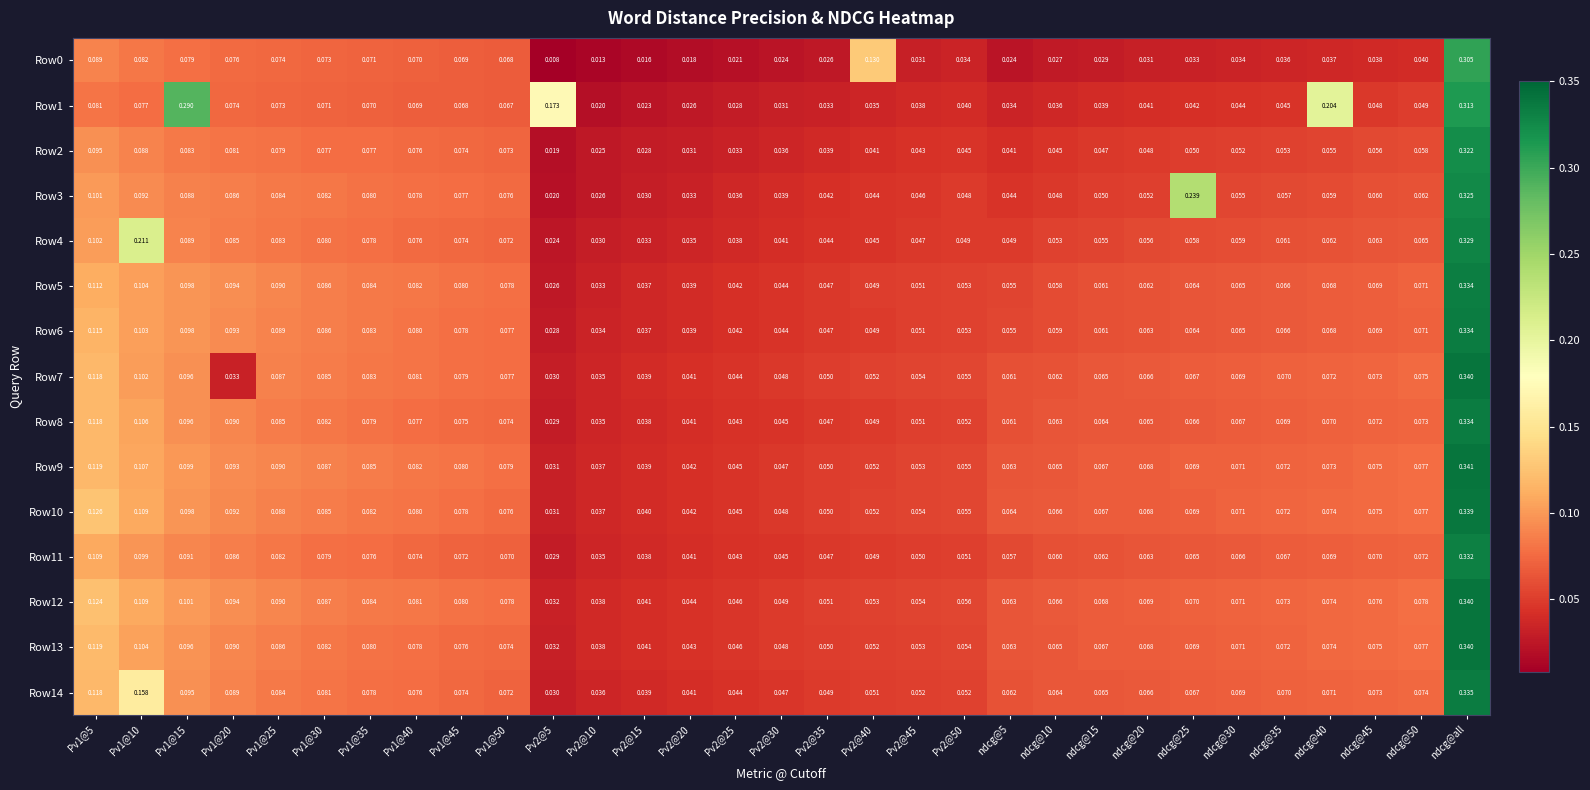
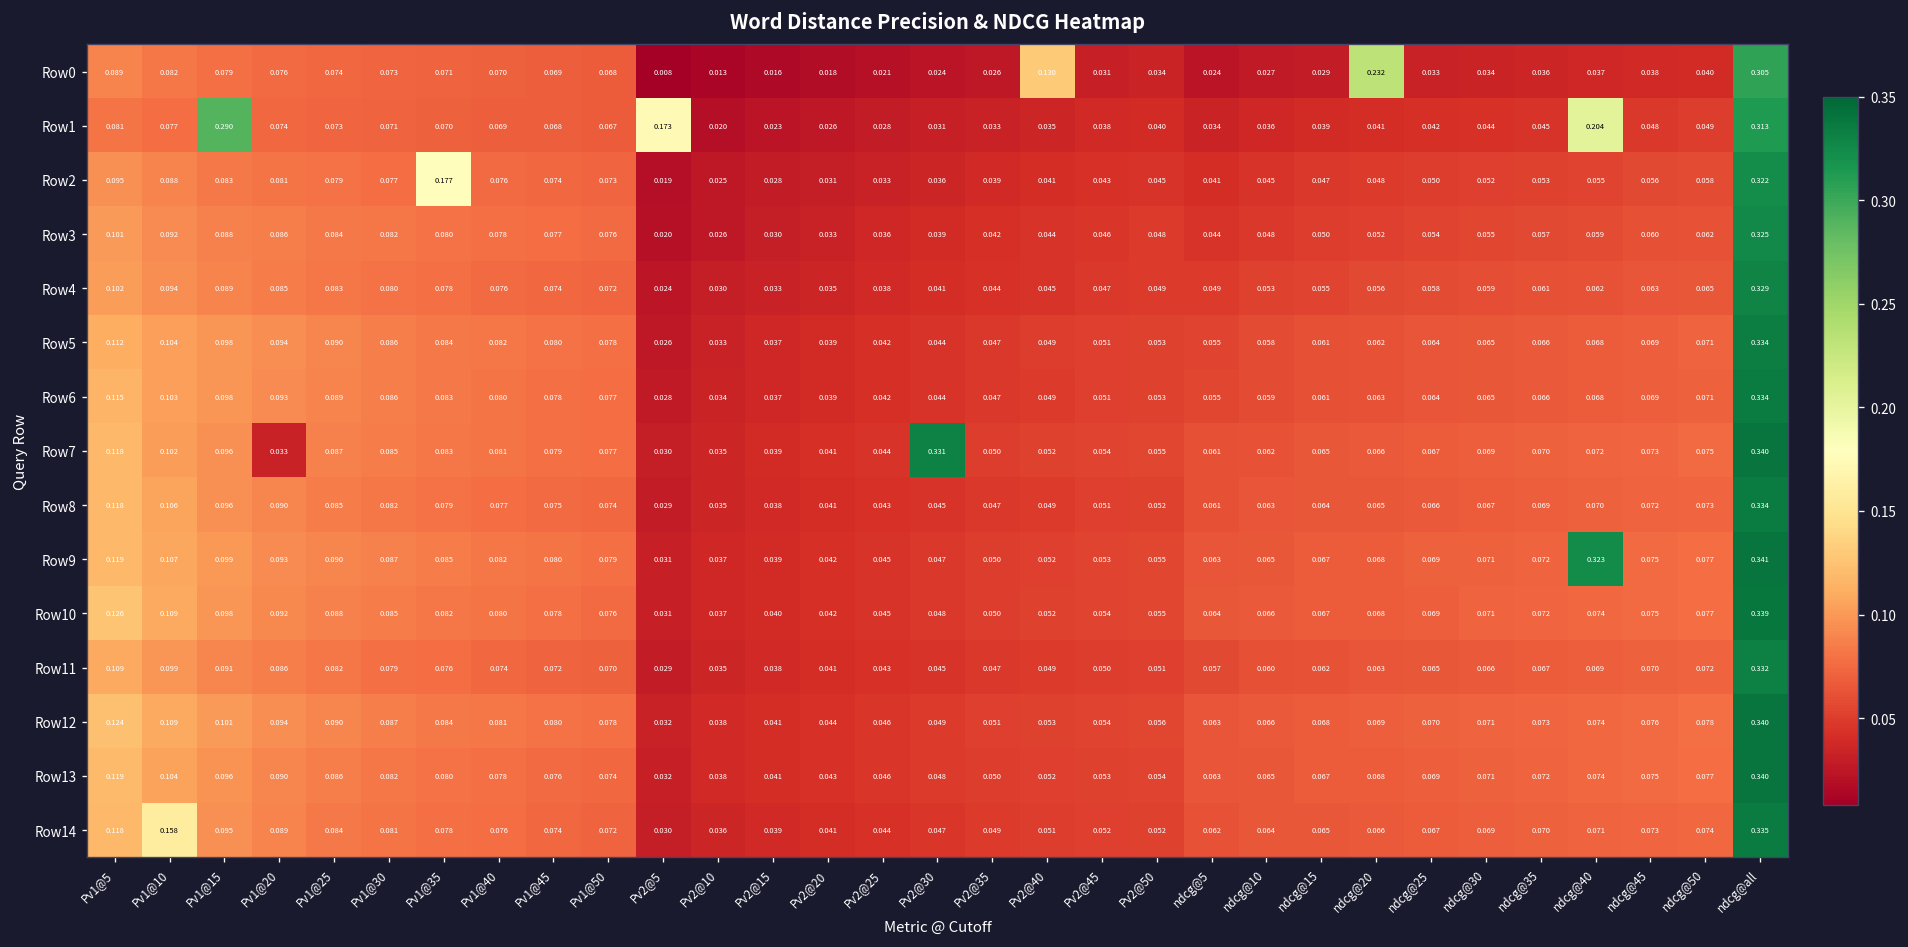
Row0, ndcg@20: 0.031 -> 0.232
Row2, Pv1@35: 0.077 -> 0.177
Row3, ndcg@25: 0.239 -> 0.054
Row4, Pv1@10: 0.211 -> 0.094
Row7, Pv2@30: 0.048 -> 0.331
Row9, ndcg@40: 0.073 -> 0.323
